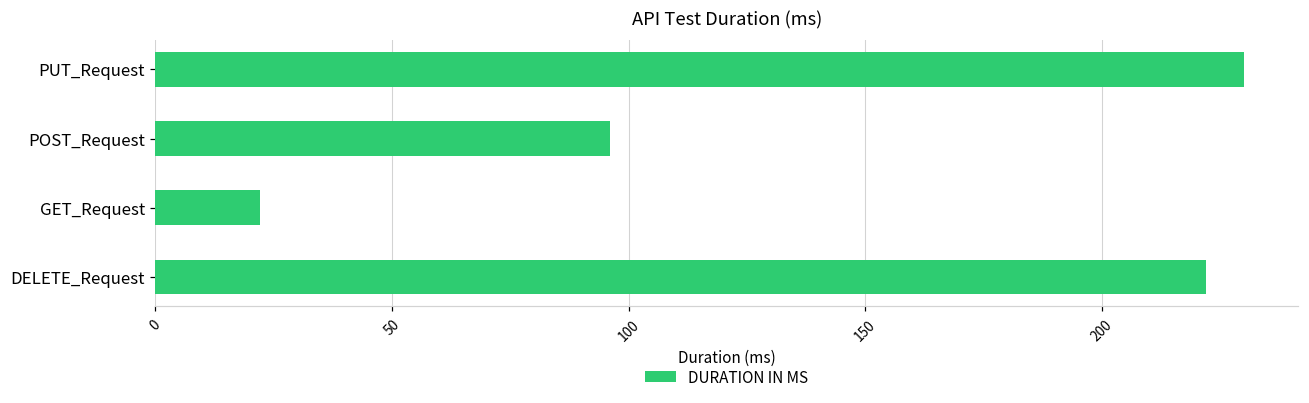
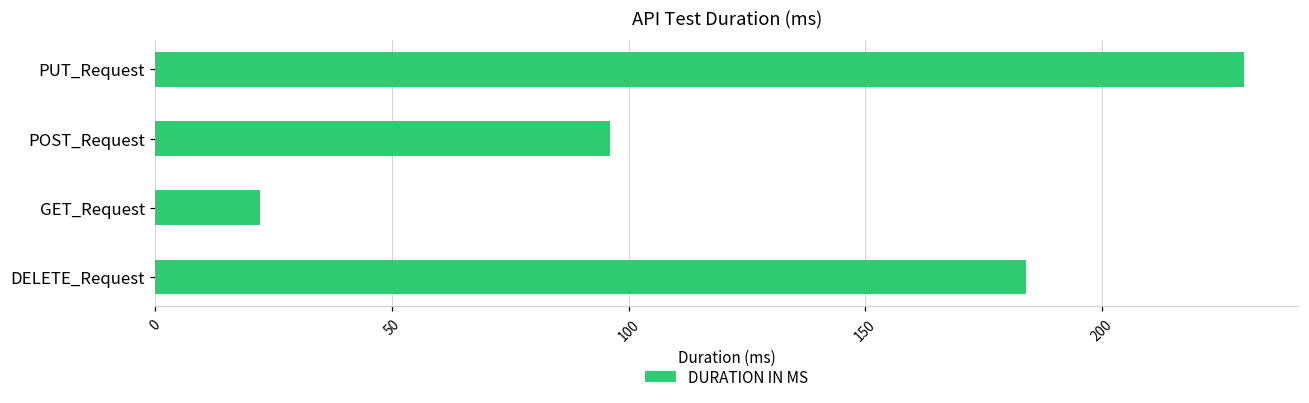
DELETE_Request: 222 -> 184
